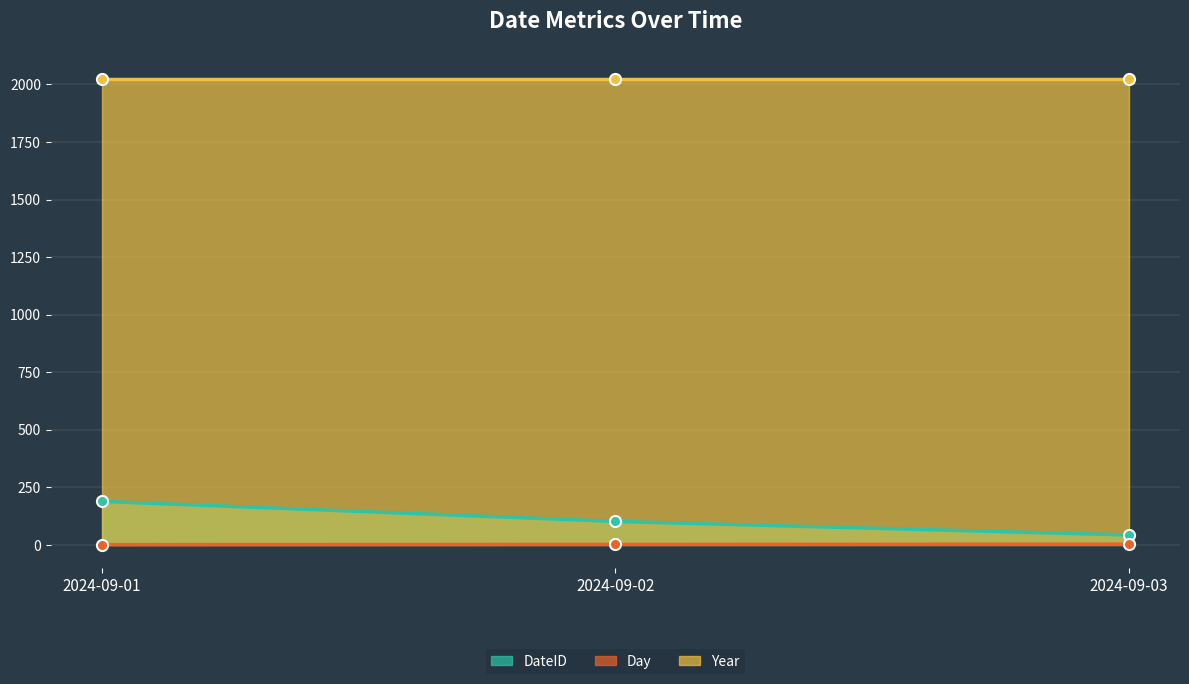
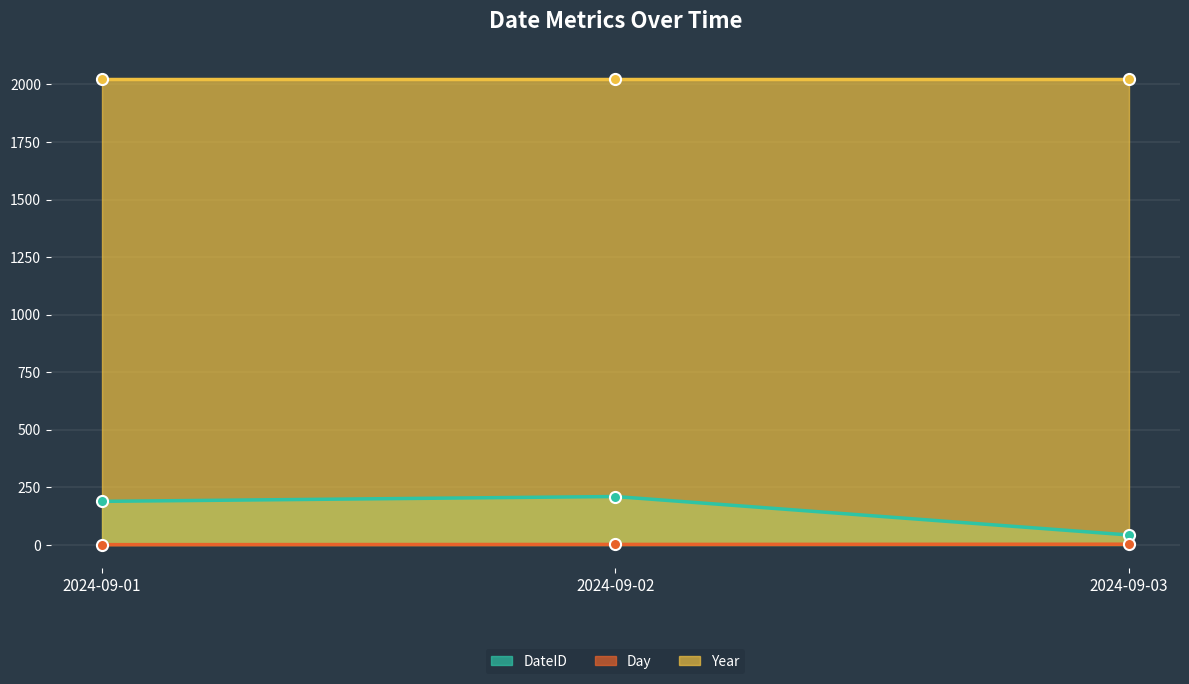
DateID, 2024-09-02: 100 -> 210
